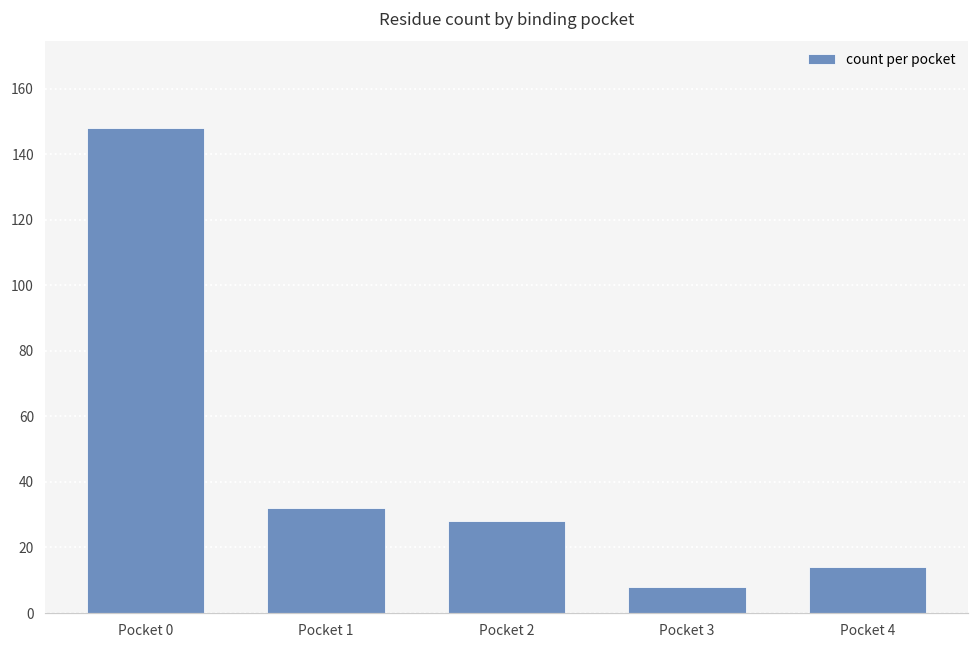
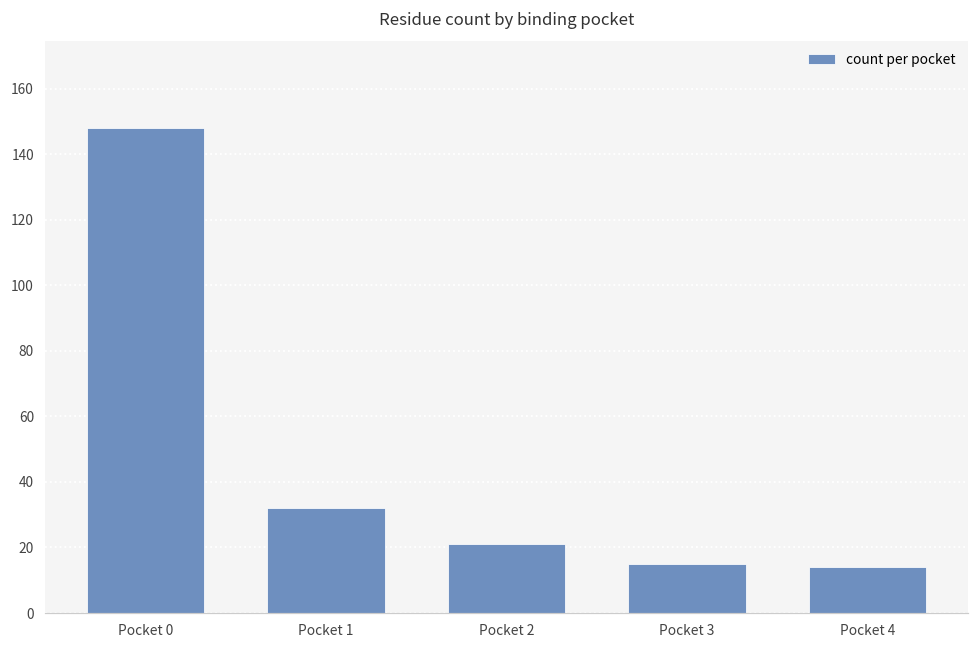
Pocket 2: 28 -> 21
Pocket 3: 8 -> 15
